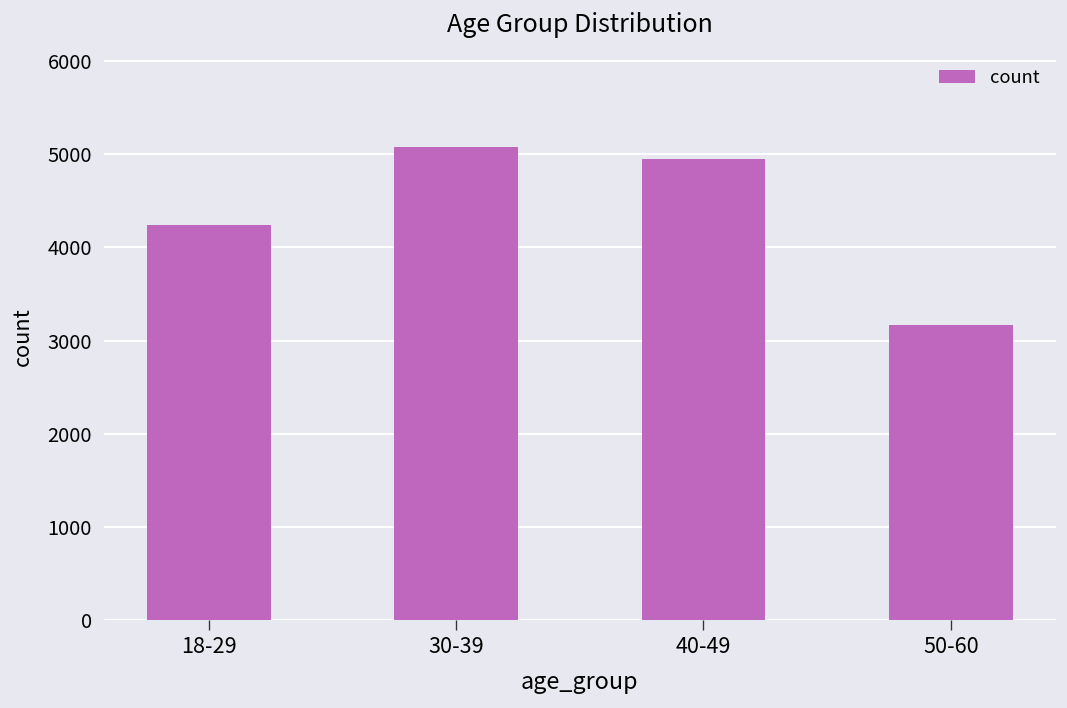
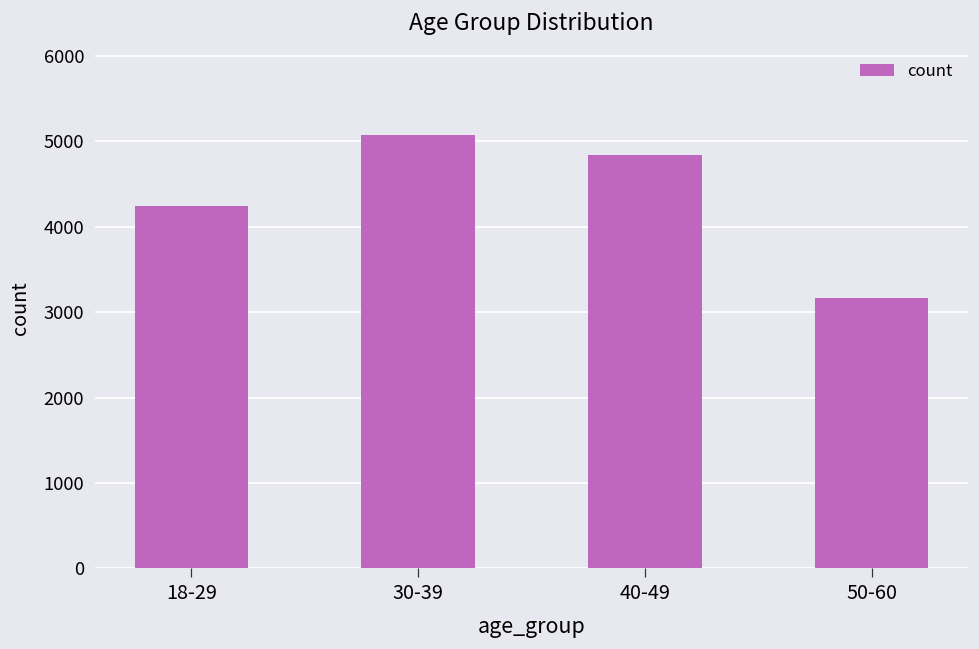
40-49: 5000 -> 4800
